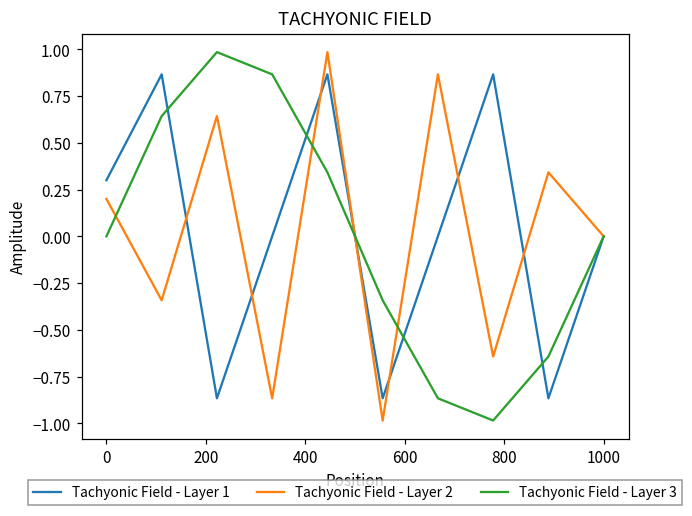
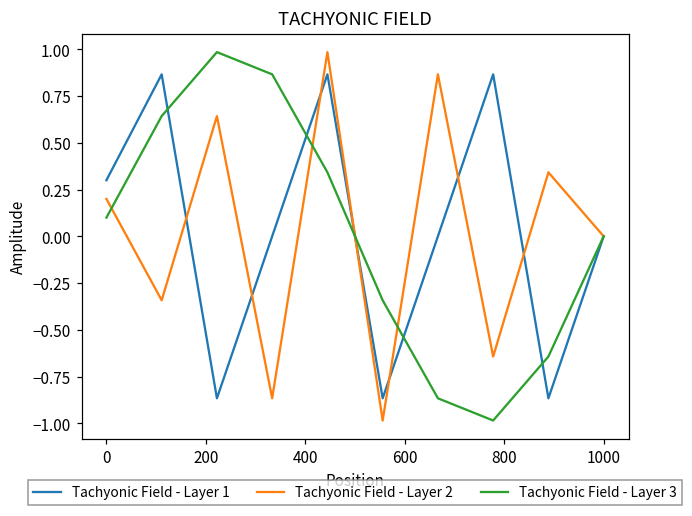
Tachyonic Field - Layer 3, 0: 0.0 -> 0.1
